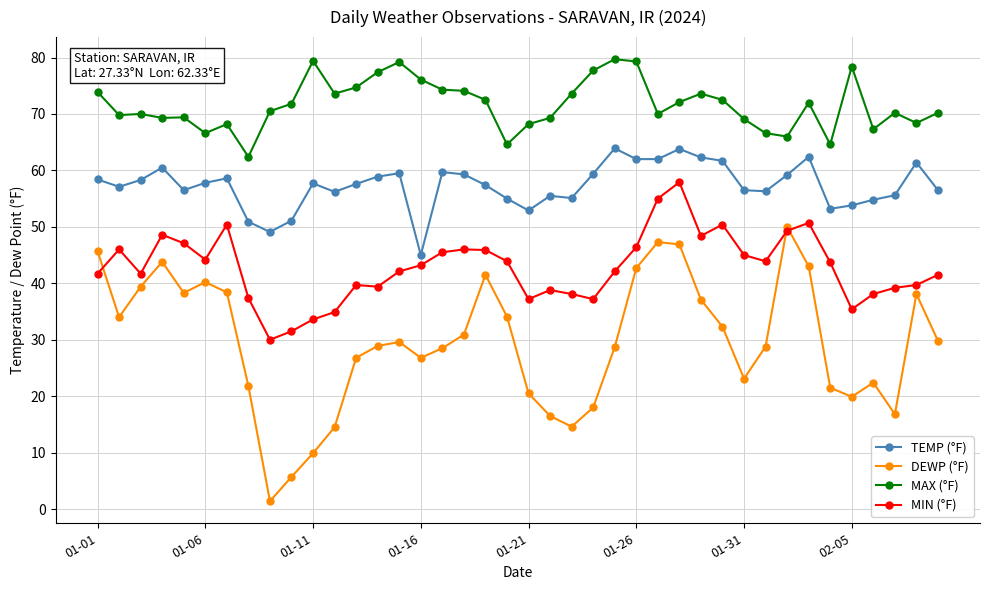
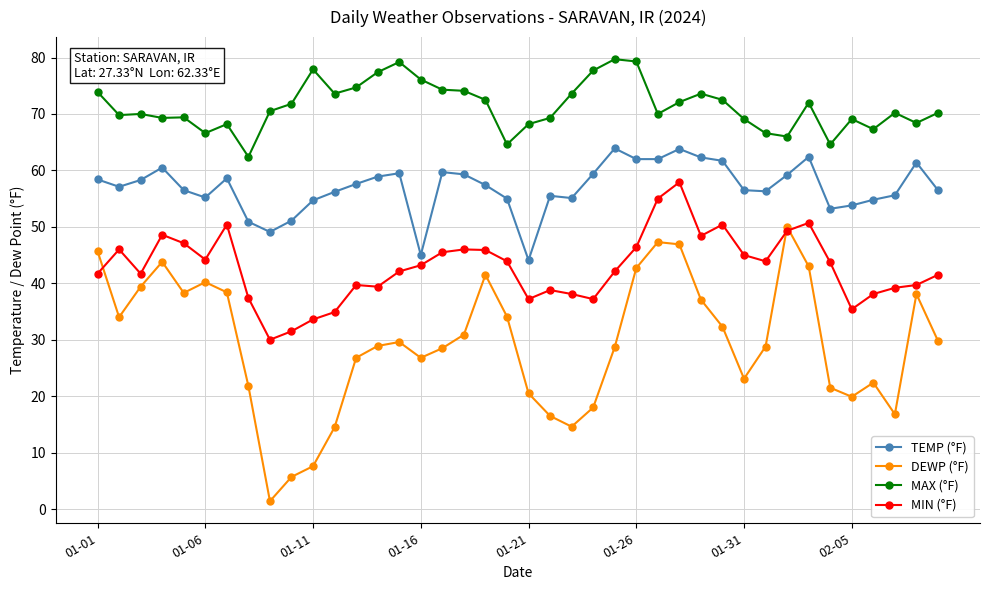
TEMP (°F), 01-06: 58 -> 55
TEMP (°F), 01-11: 58 -> 55
DEWP (°F), 01-11: 10 -> 8
MAX (°F), 01-11: 79 -> 78
TEMP (°F), 01-21: 53 -> 44
MAX (°F), 02-05: 78 -> 69
